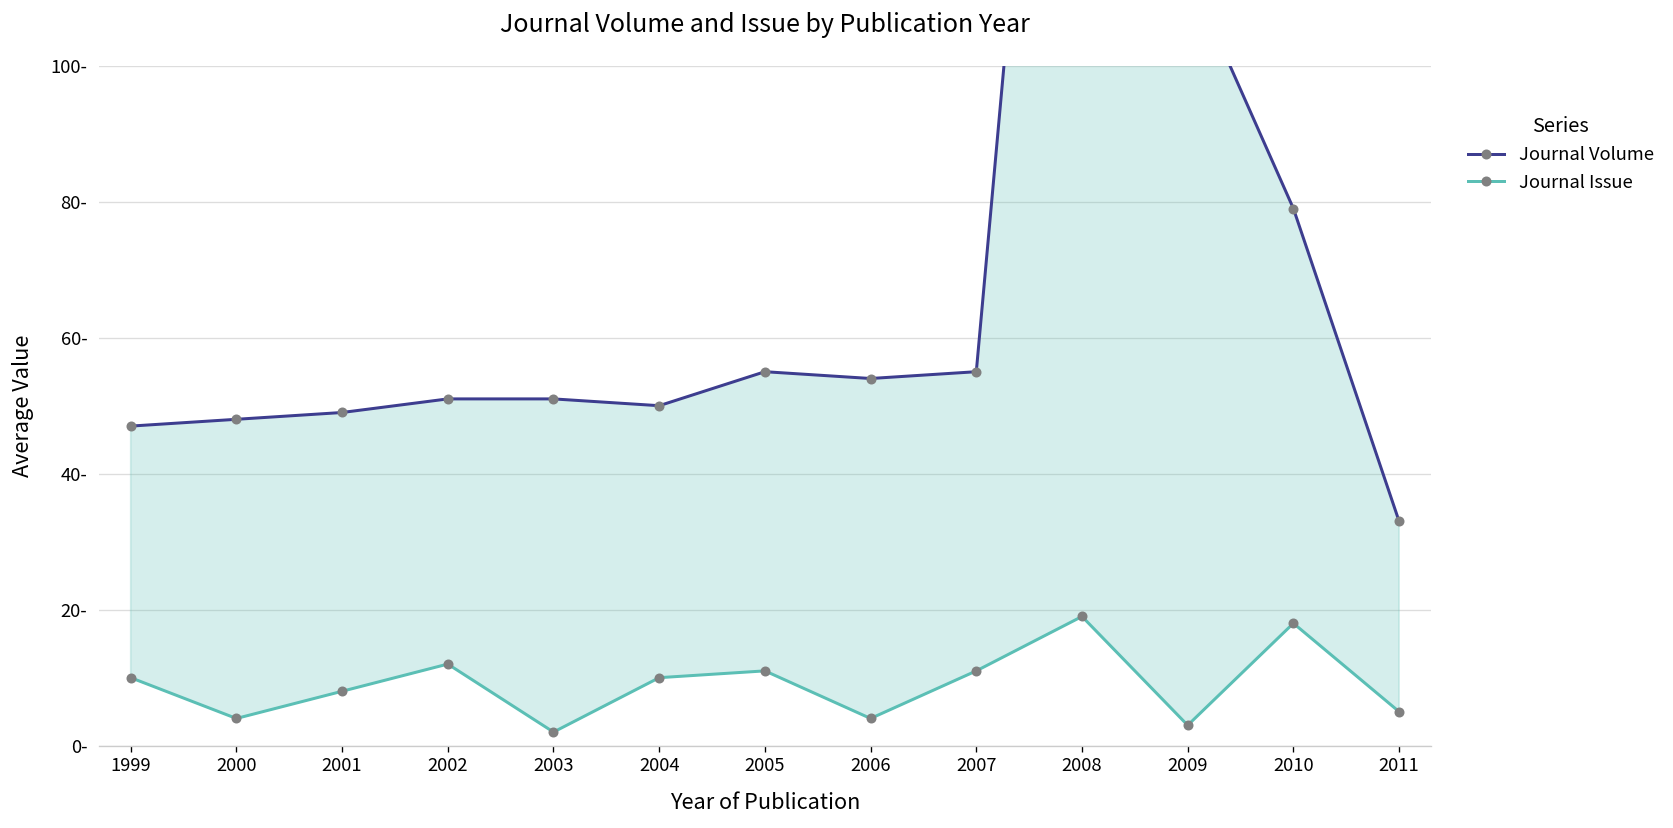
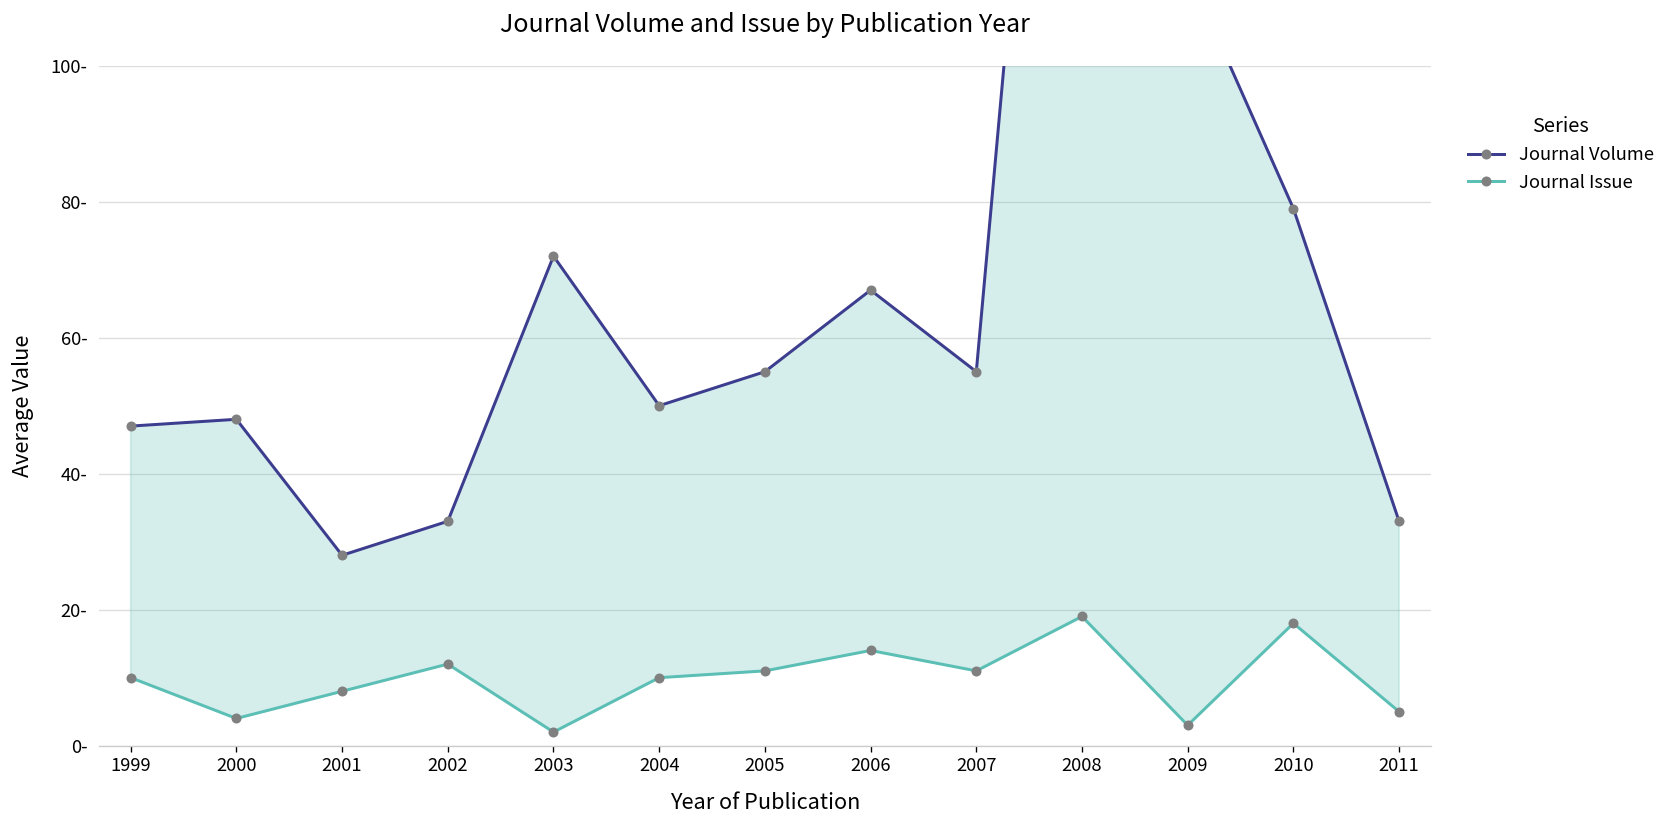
Journal Volume, 2001: 49- -> 28-
Journal Volume, 2002: 51- -> 33-
Journal Volume, 2003: 51- -> 72-
Journal Volume, 2006: 54- -> 67-
Journal Issue, 2006: 4- -> 14-
